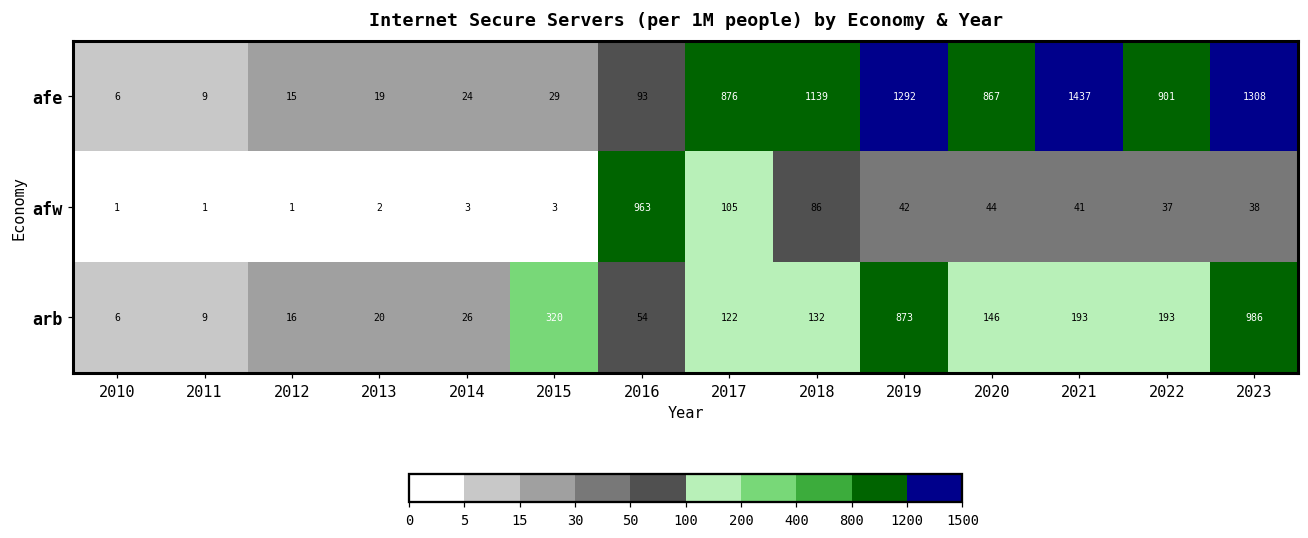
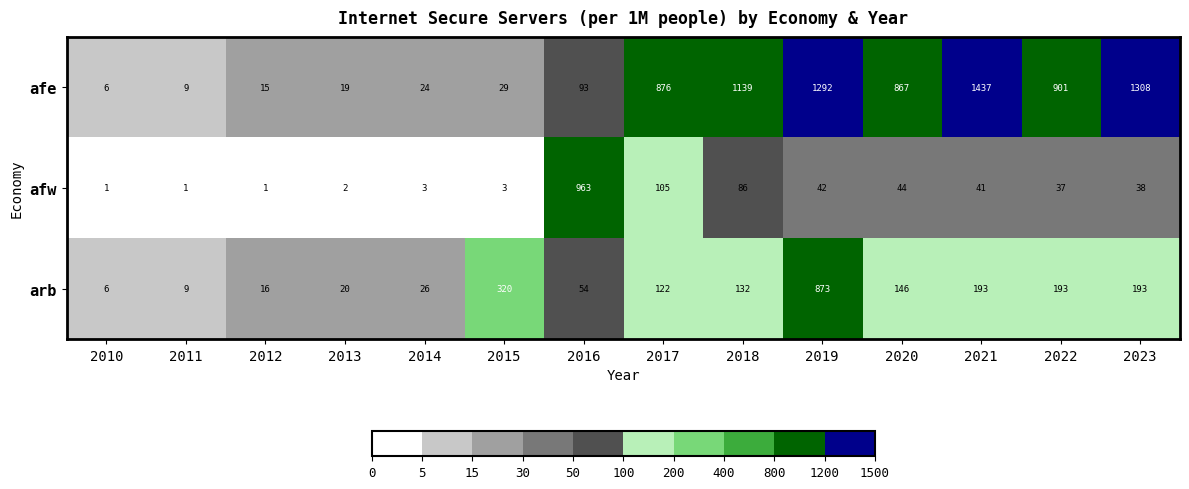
arb, 2023: 986 -> 193
